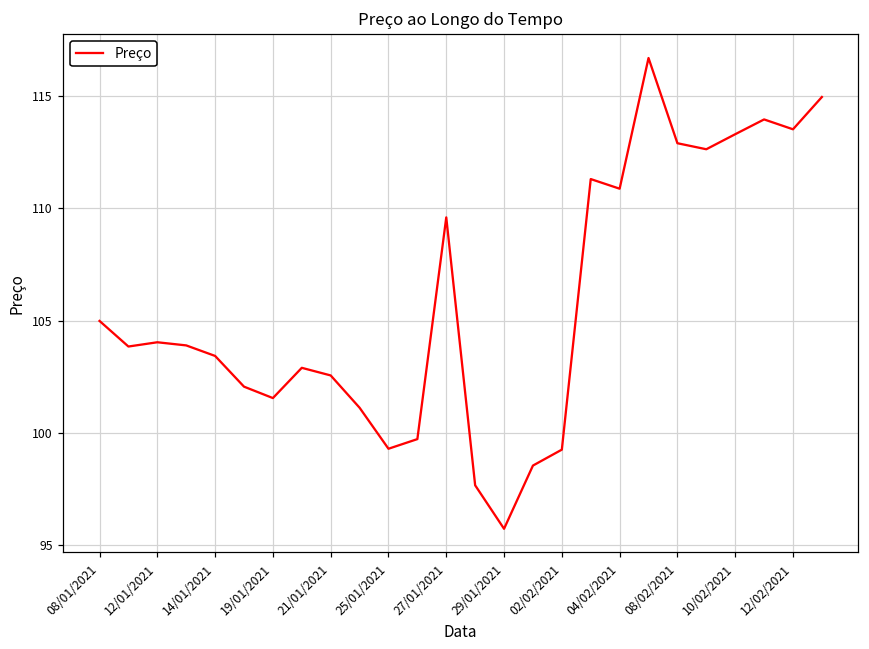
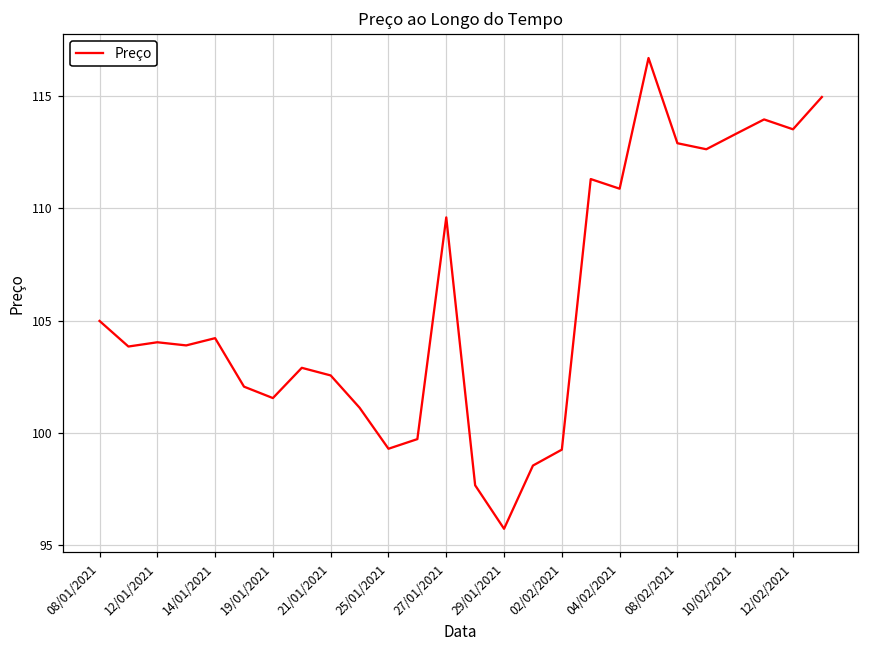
14/01/2021: 103.4 -> 104.2
